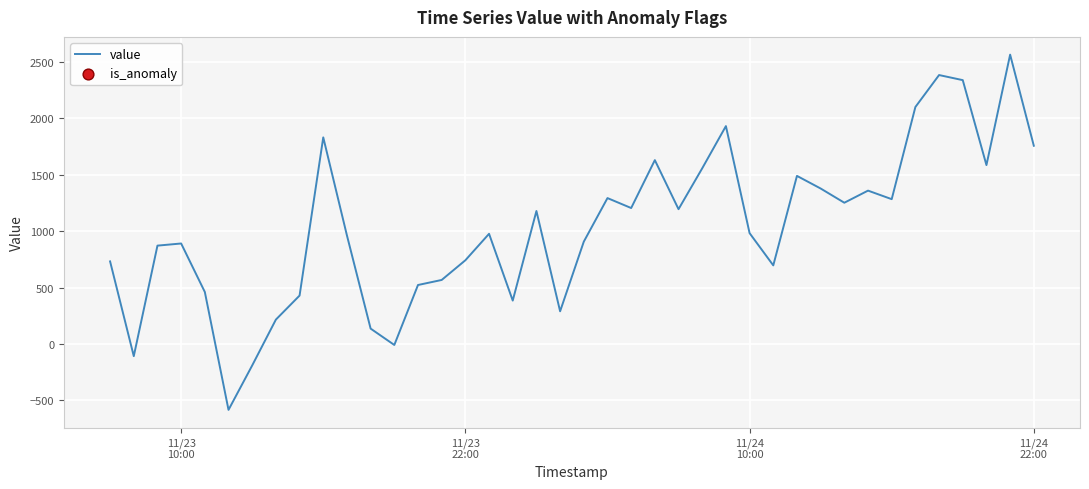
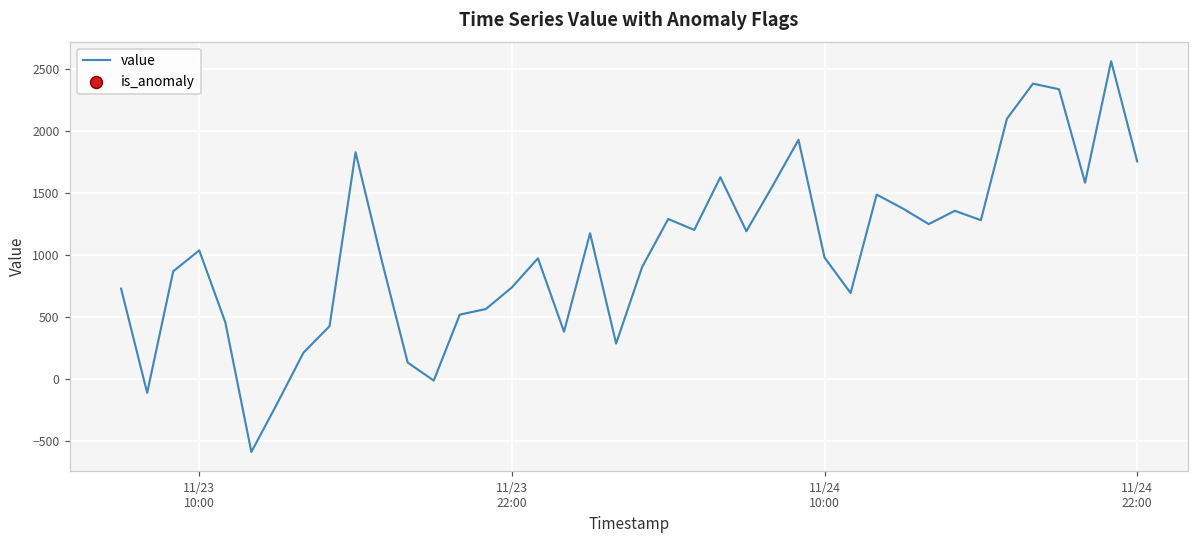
11/23 10:00: 890 -> 1040
